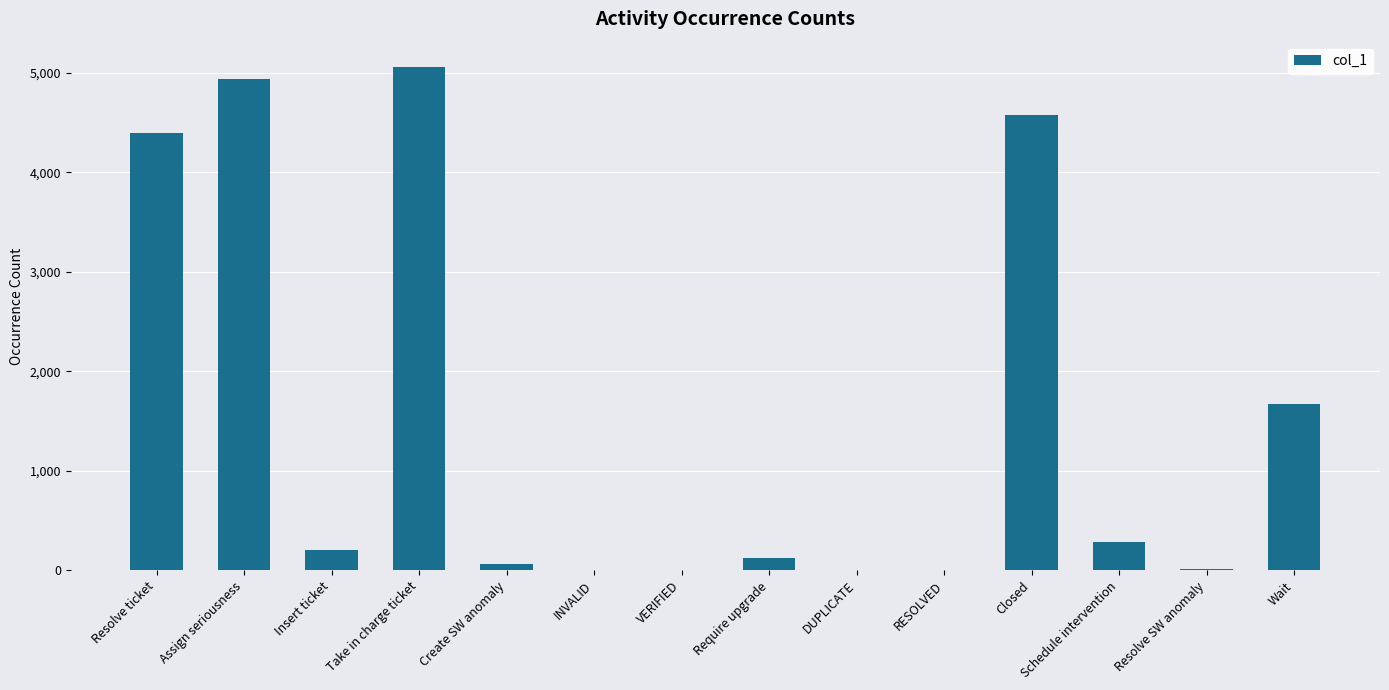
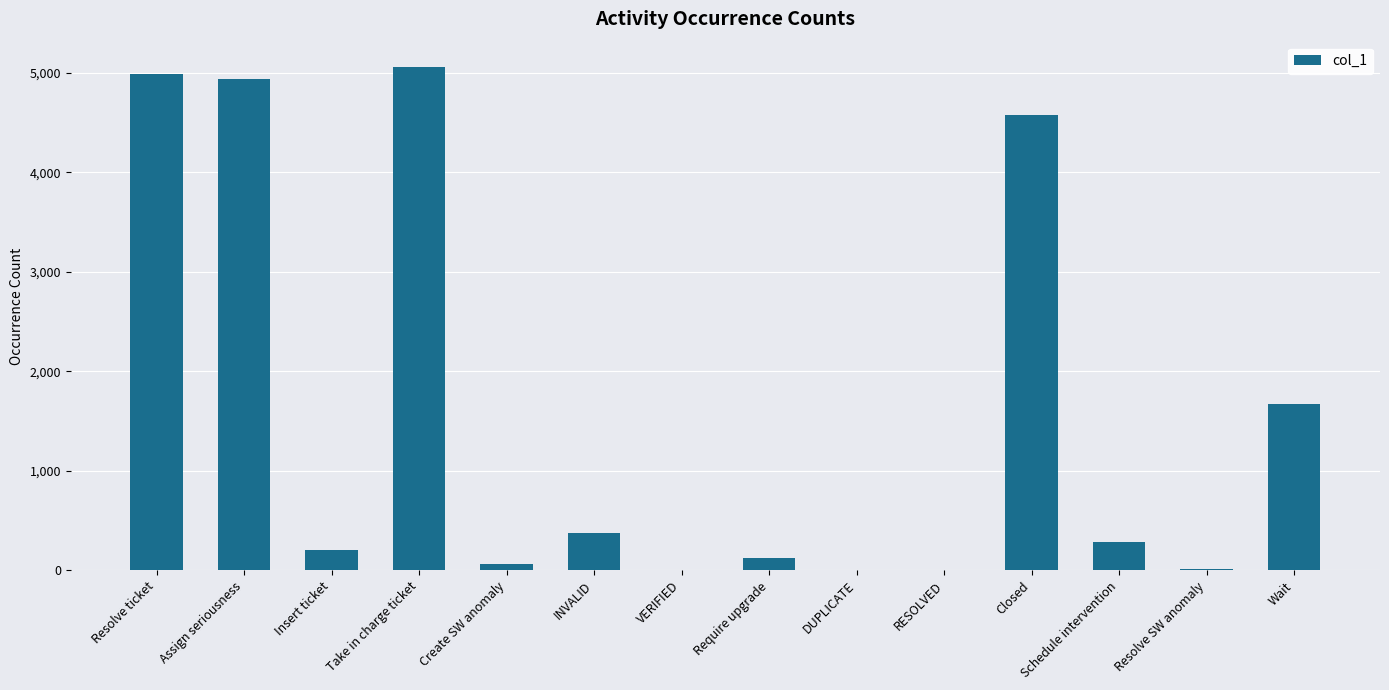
Resolve ticket: 4,400 -> 5,000
INVALID: 0 -> 400
